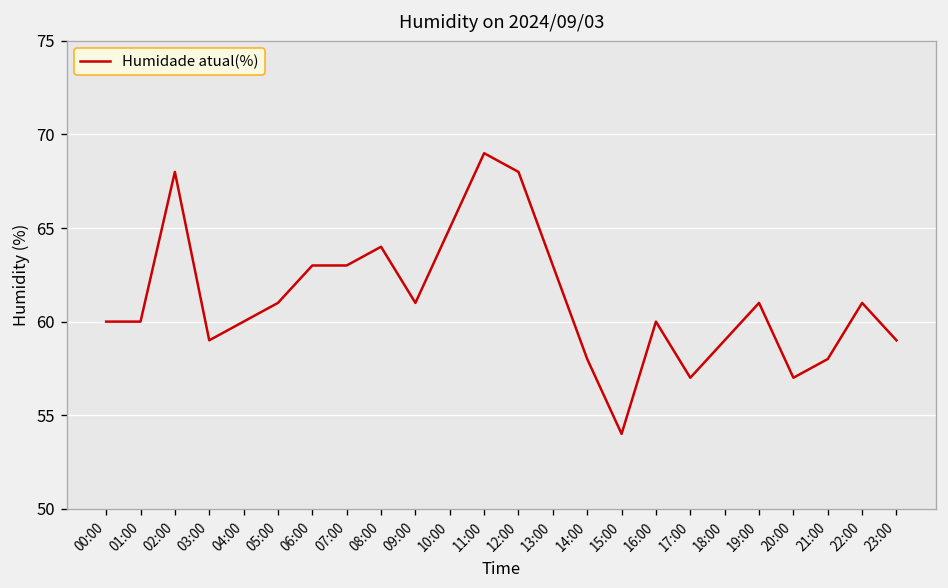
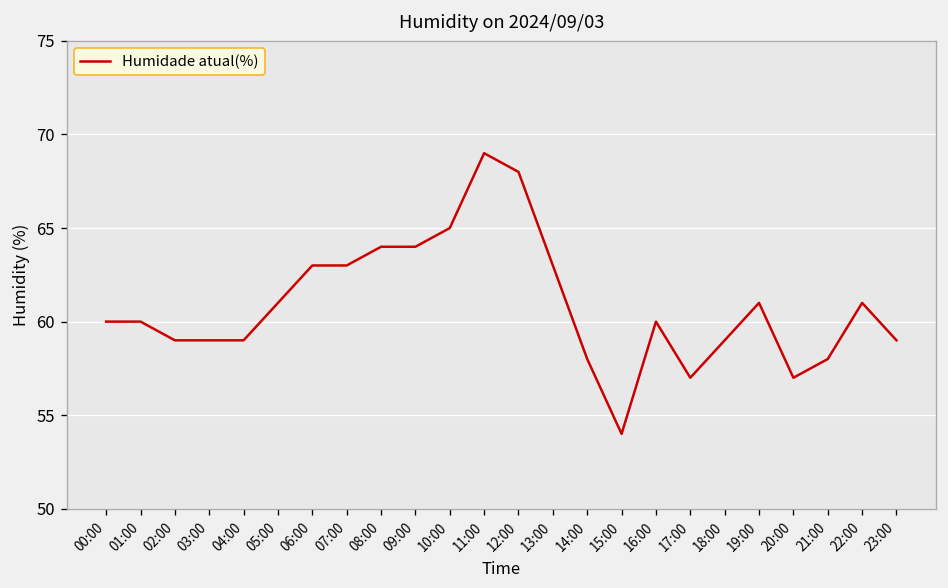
02:00: 68 -> 59
04:00: 60 -> 59
09:00: 61 -> 64
